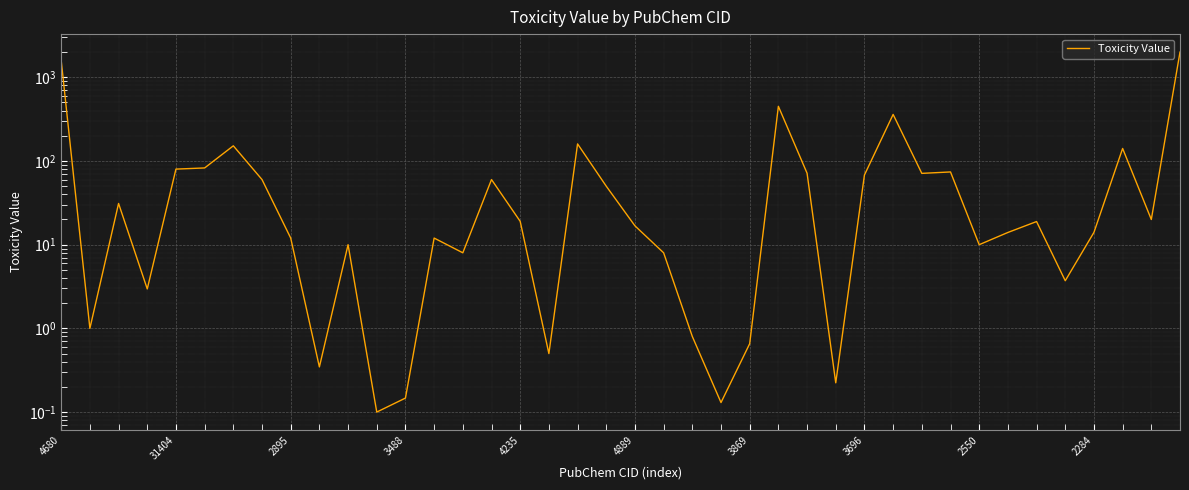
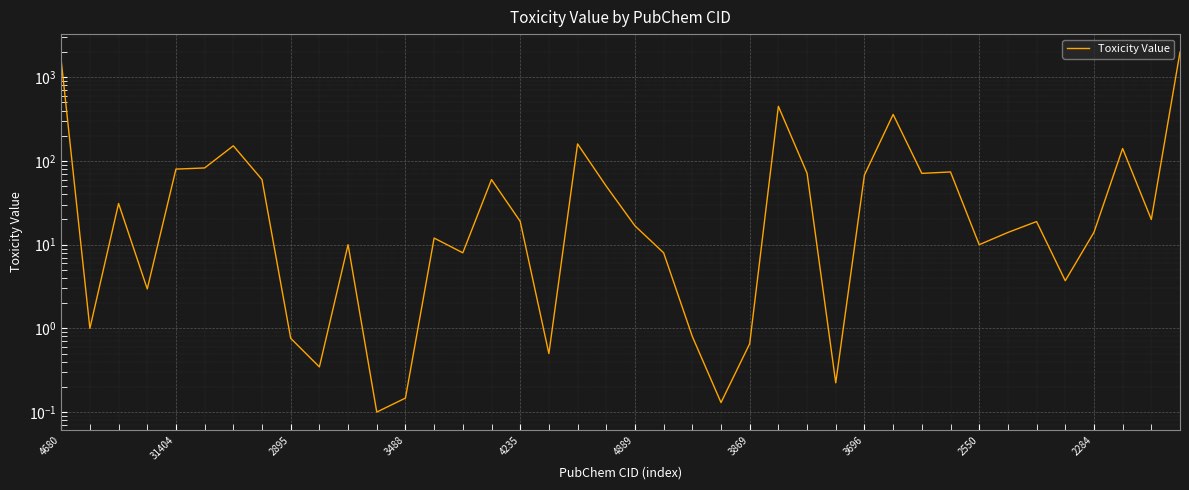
2895: 12 -> 0.8
